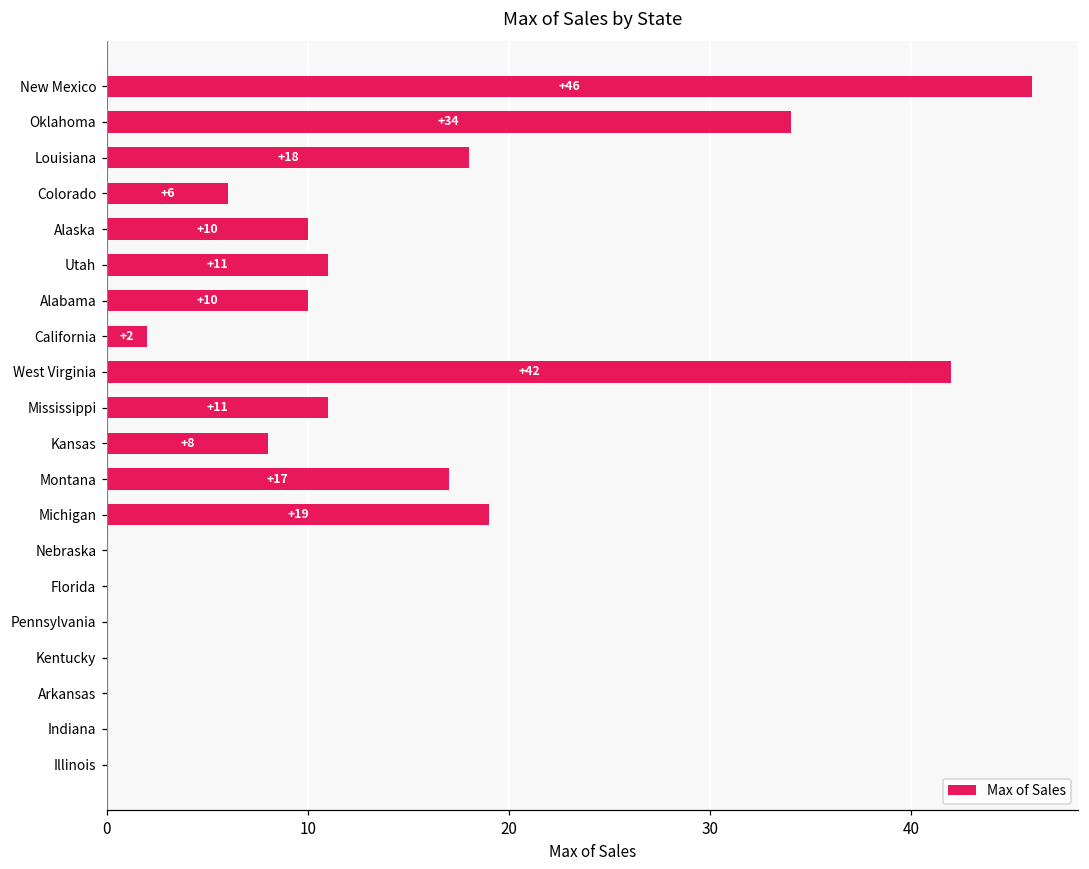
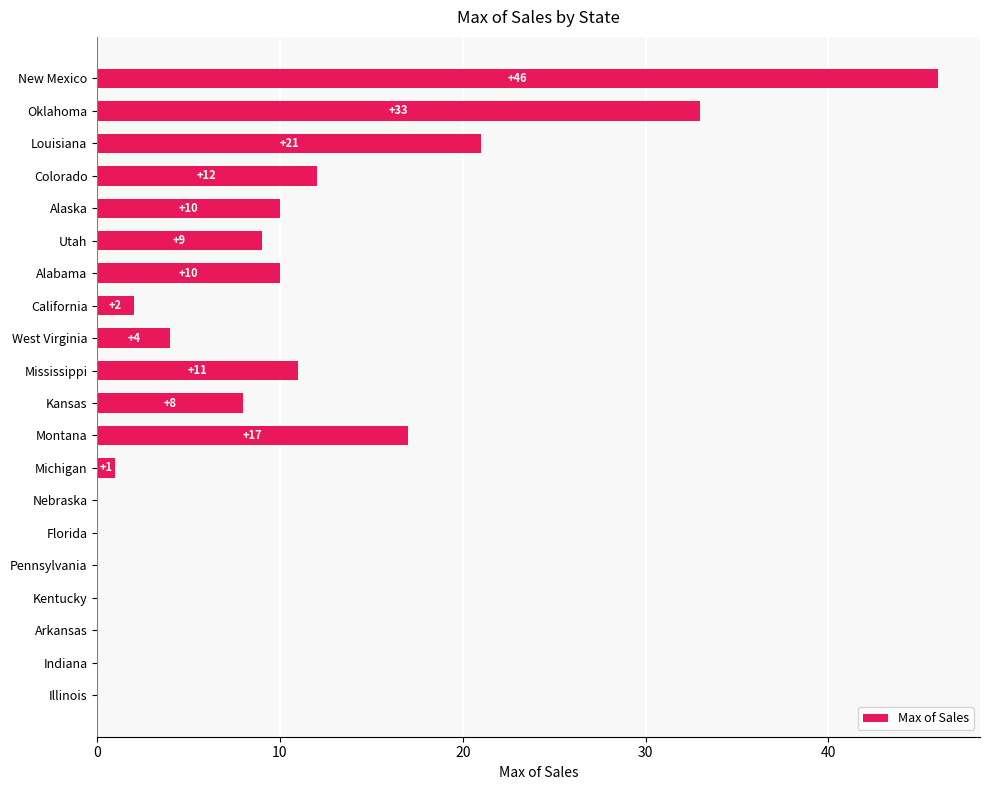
Oklahoma: +34 -> +33
Louisiana: +18 -> +21
Colorado: +6 -> +12
Utah: +11 -> +9
West Virginia: +42 -> +4
Michigan: +19 -> +1
